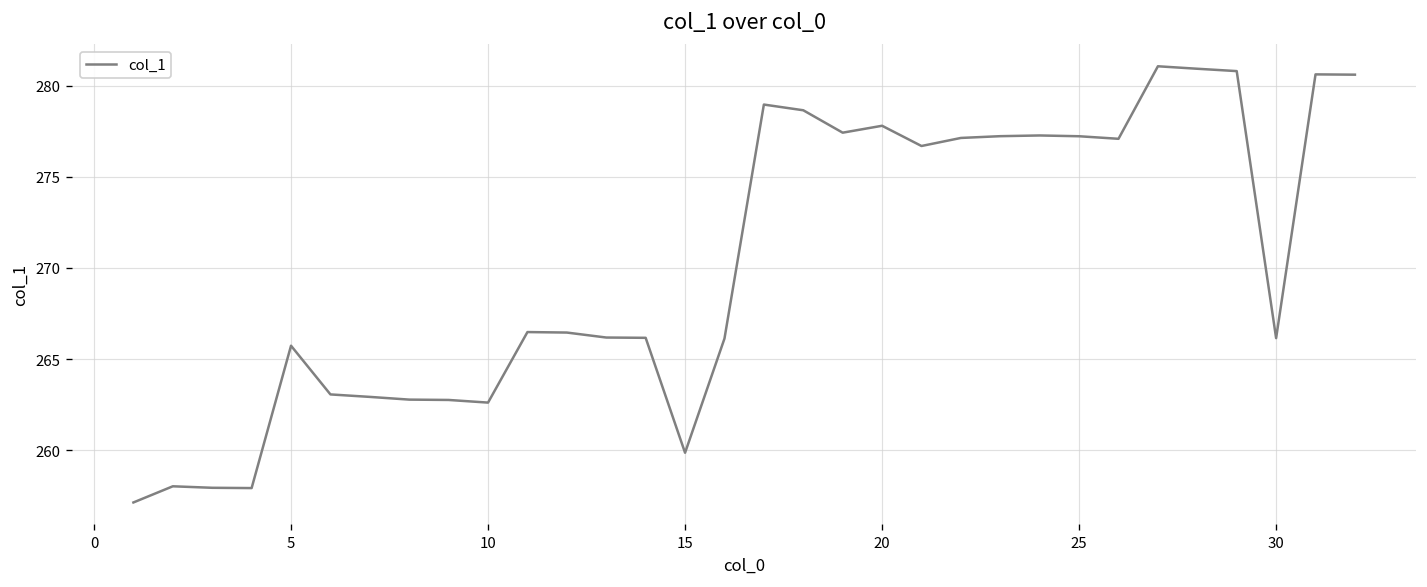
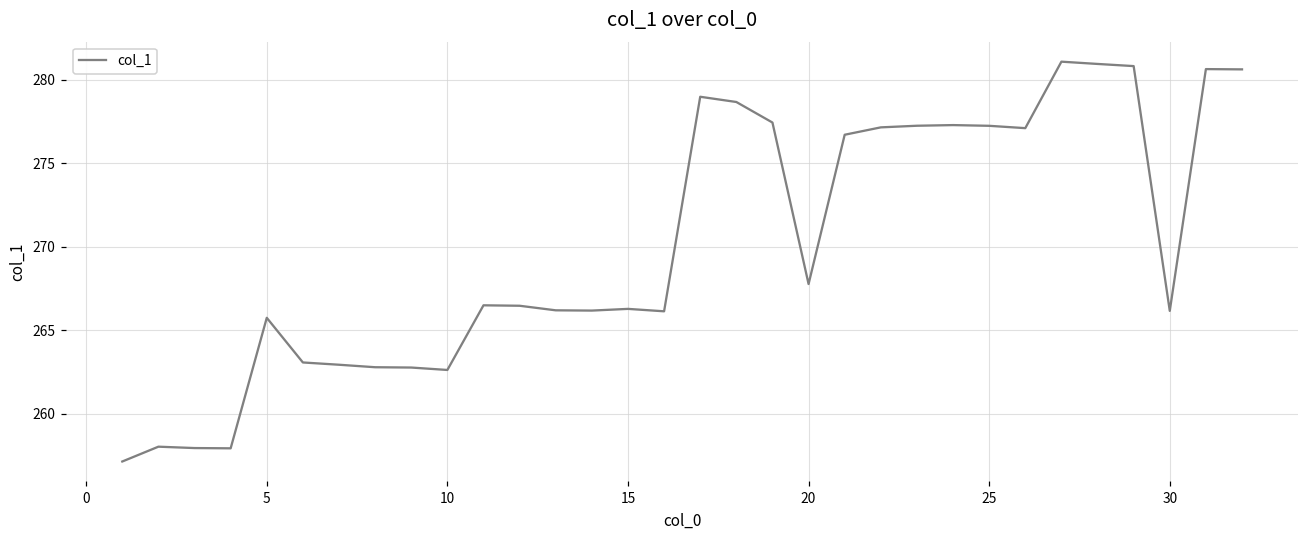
15: 259.9 -> 266.3
20: 277.8 -> 267.8
